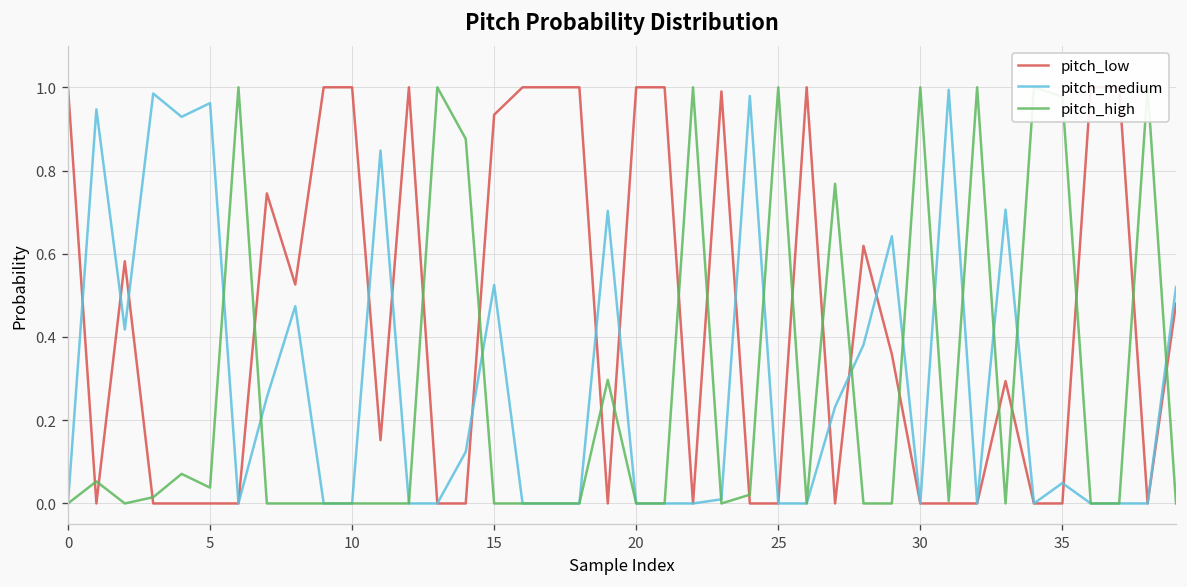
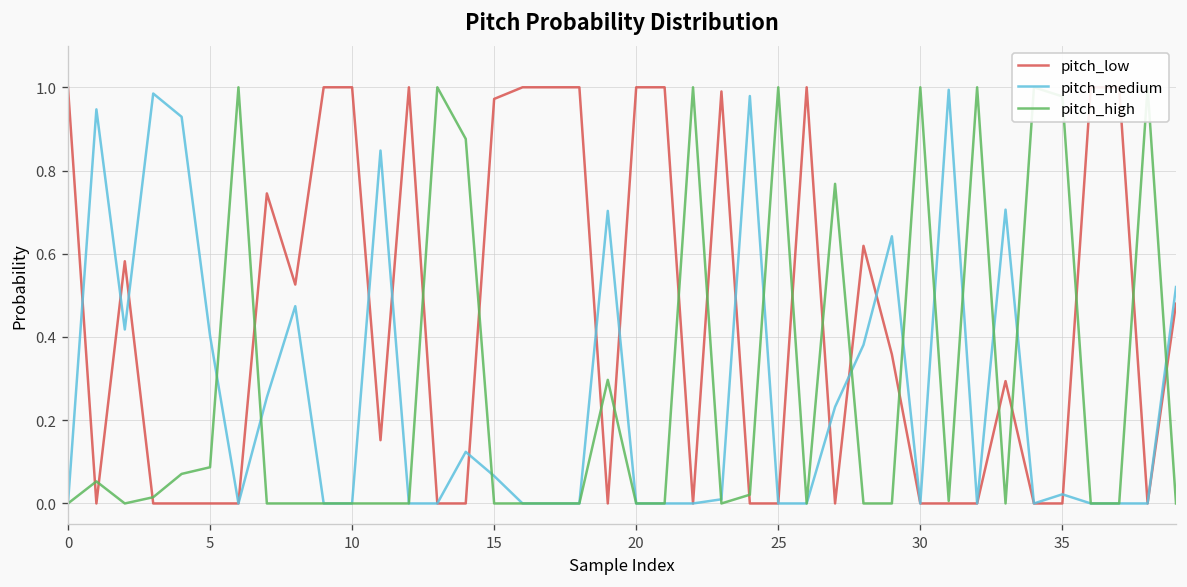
pitch_medium, 5: 0.96 -> 0.40
pitch_high, 5: 0.04 -> 0.09
pitch_low, 15: 0.93 -> 0.97
pitch_medium, 15: 0.53 -> 0.07
pitch_medium, 35: 0.05 -> 0.02
